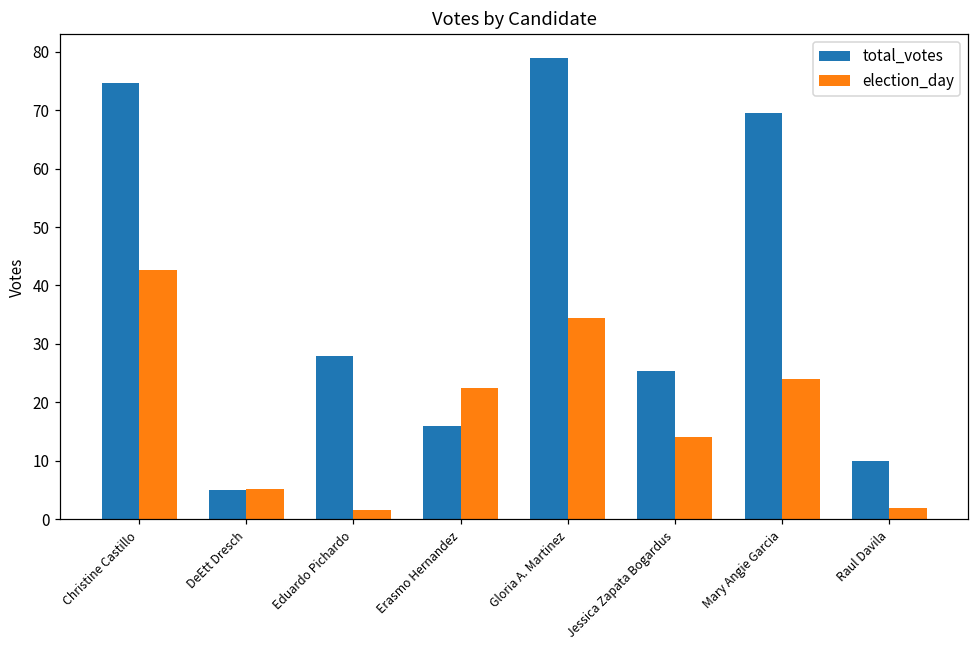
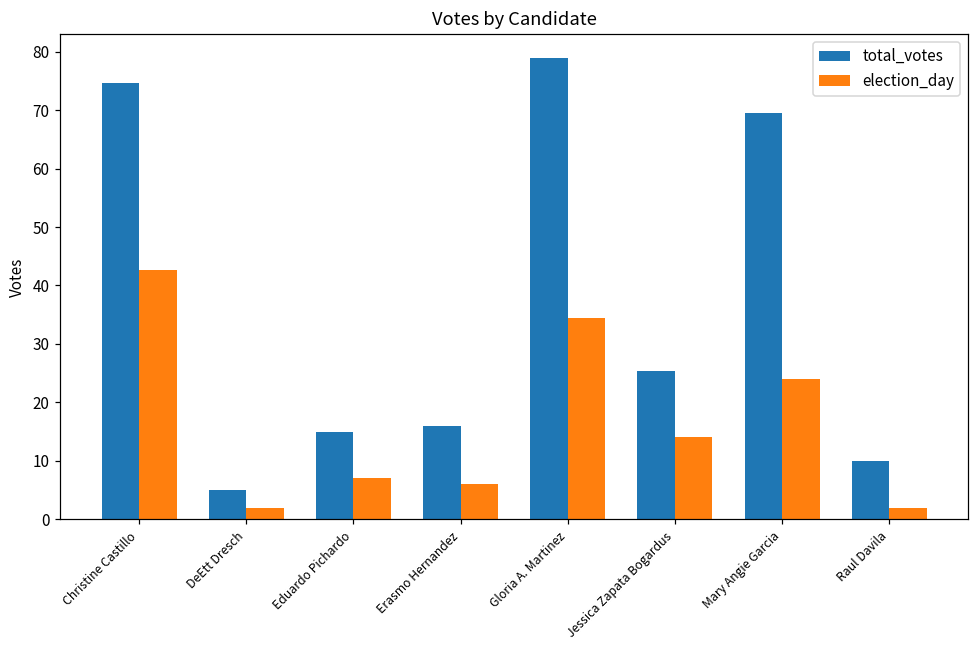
election_day, DeEtt Dresch: 5 -> 2
total_votes, Eduardo Pichardo: 28 -> 15
election_day, Eduardo Pichardo: 2 -> 7
election_day, Erasmo Hernandez: 23 -> 6
